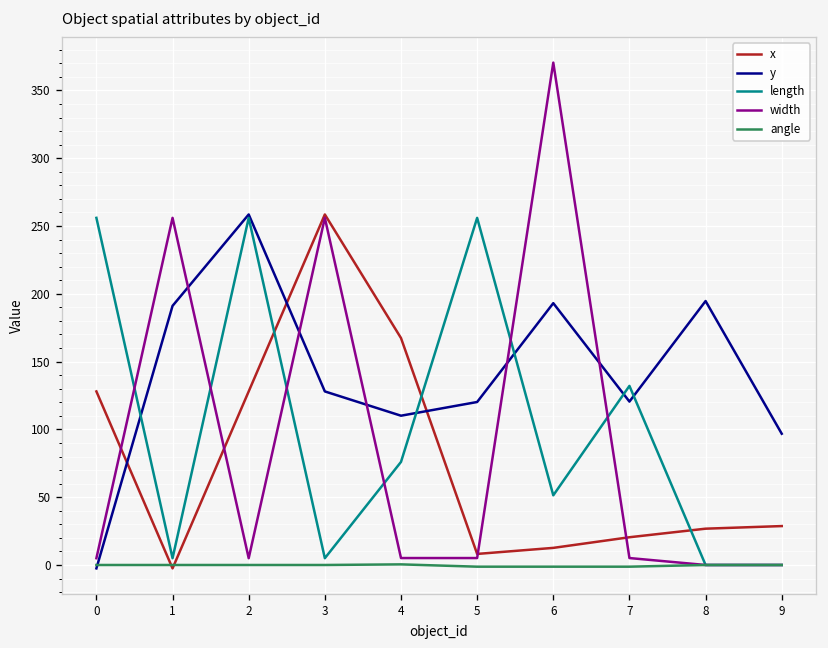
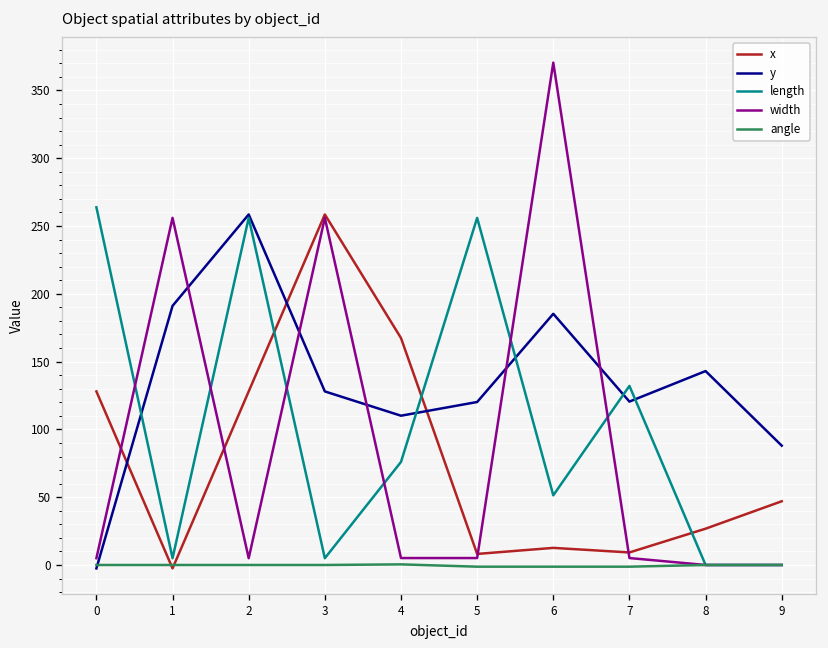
length, 0: 256 -> 264
y, 6: 193 -> 185
x, 7: 20 -> 9
y, 8: 195 -> 143
x, 9: 29 -> 47
y, 9: 97 -> 88
